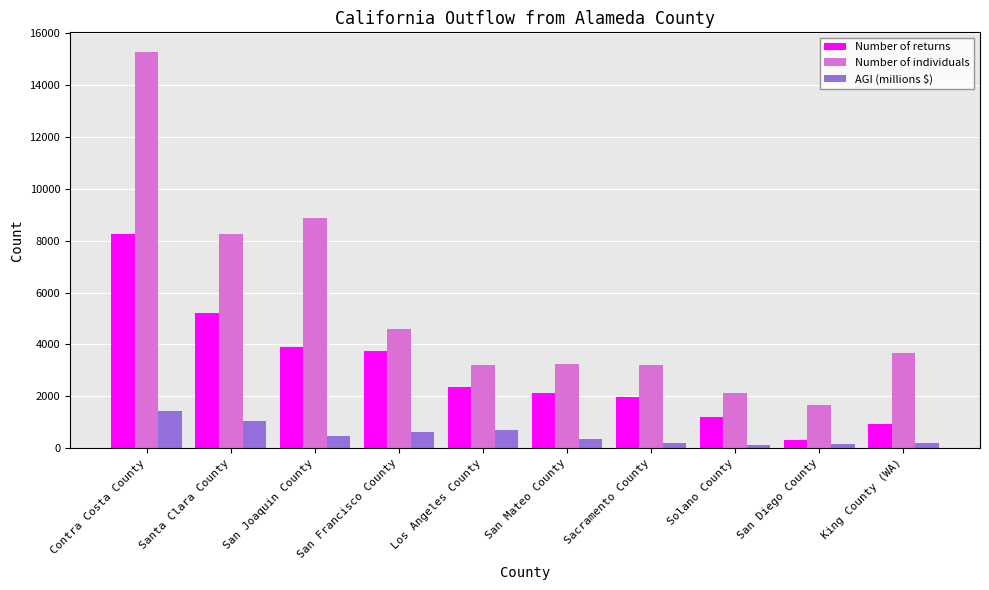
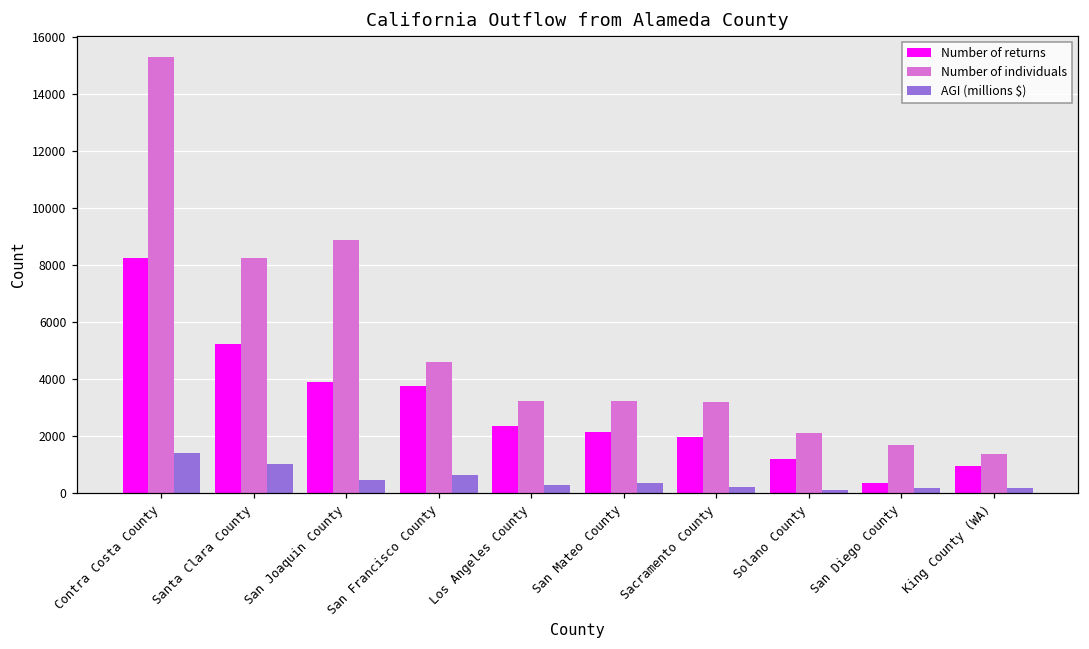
AGI (millions $), Los Angeles County: 700 -> 300
Number of individuals, King County (WA): 3700 -> 1400
